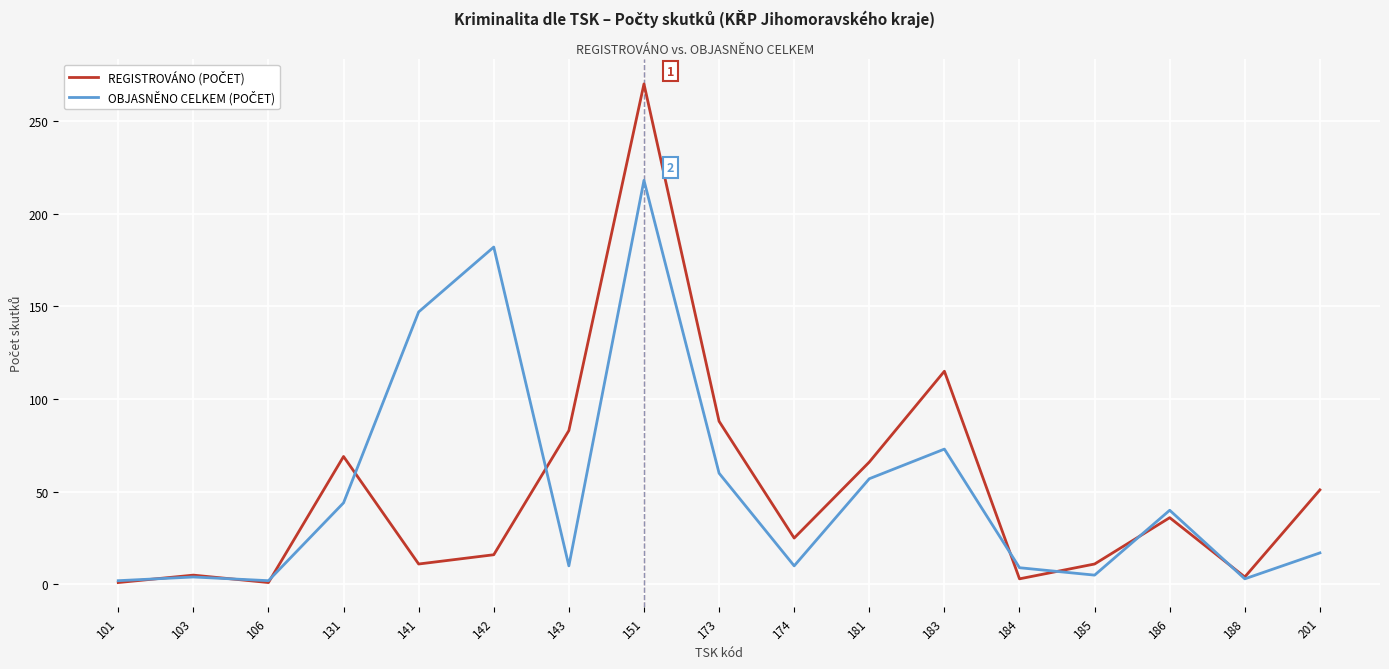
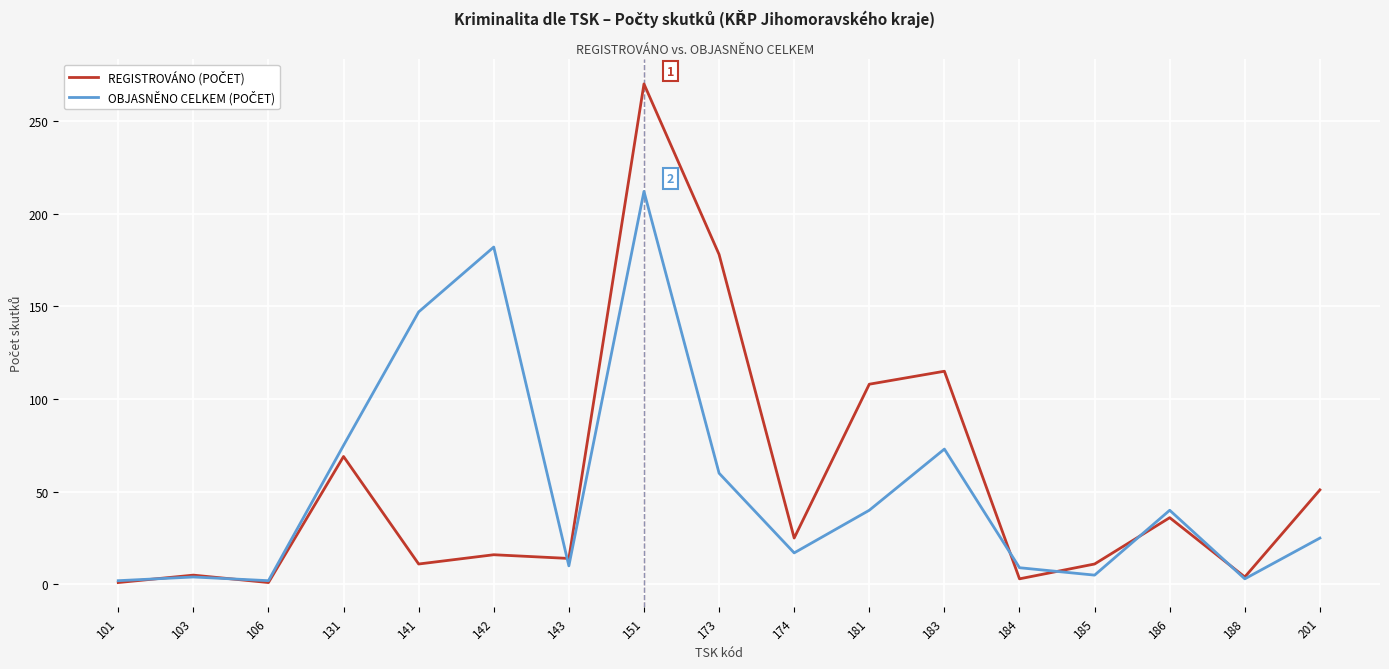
OBJASNĚNO CELKEM (POČET), 131: 44 -> 75
REGISTROVÁNO (POČET), 143: 83 -> 14
OBJASNĚNO CELKEM (POČET), 151: 218 -> 212
REGISTROVÁNO (POČET), 173: 88 -> 178
OBJASNĚNO CELKEM (POČET), 174: 10 -> 17
REGISTROVÁNO (POČET), 181: 66 -> 108
OBJASNĚNO CELKEM (POČET), 181: 57 -> 40
OBJASNĚNO CELKEM (POČET), 201: 17 -> 25
